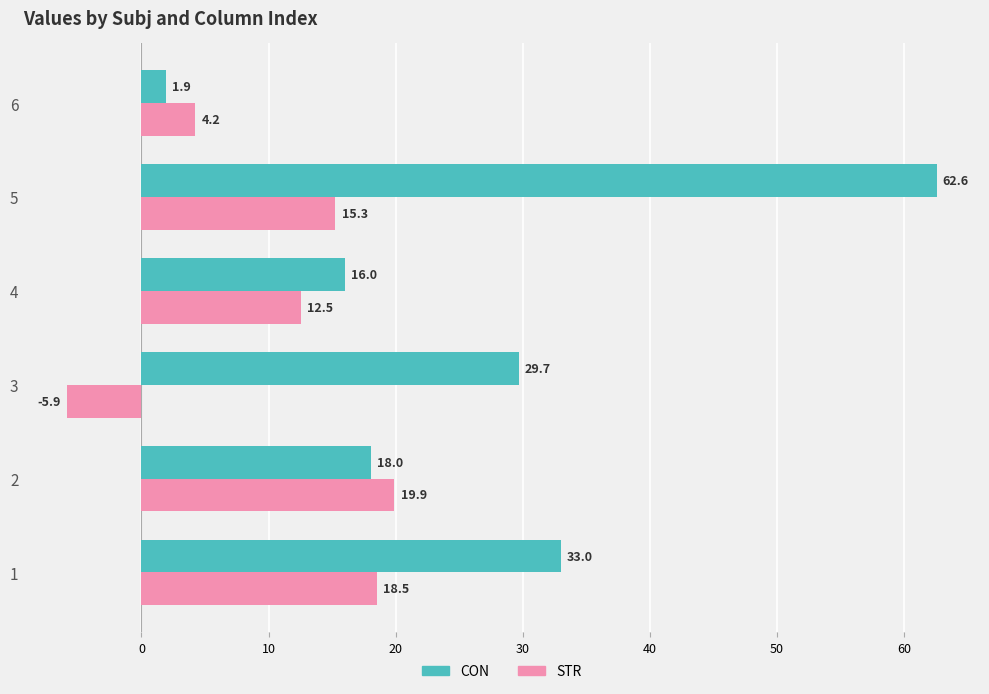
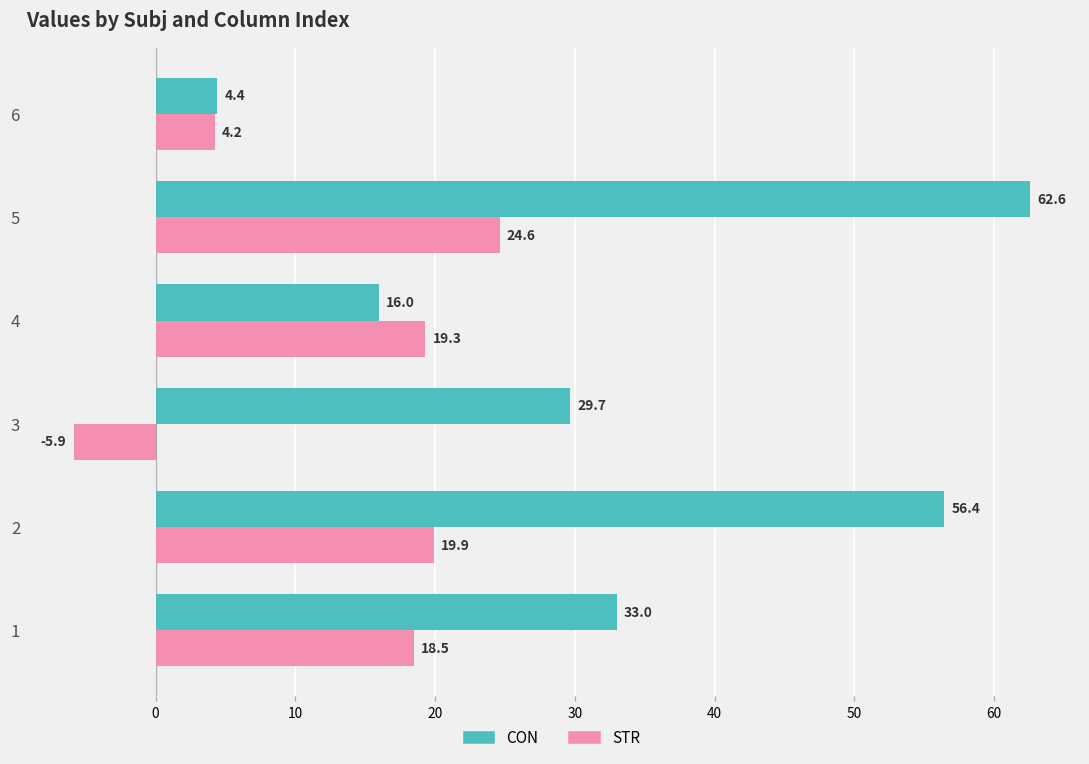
CON, 6: 1.9 -> 4.4
STR, 5: 15.3 -> 24.6
STR, 4: 12.5 -> 19.3
CON, 2: 18.0 -> 56.4
